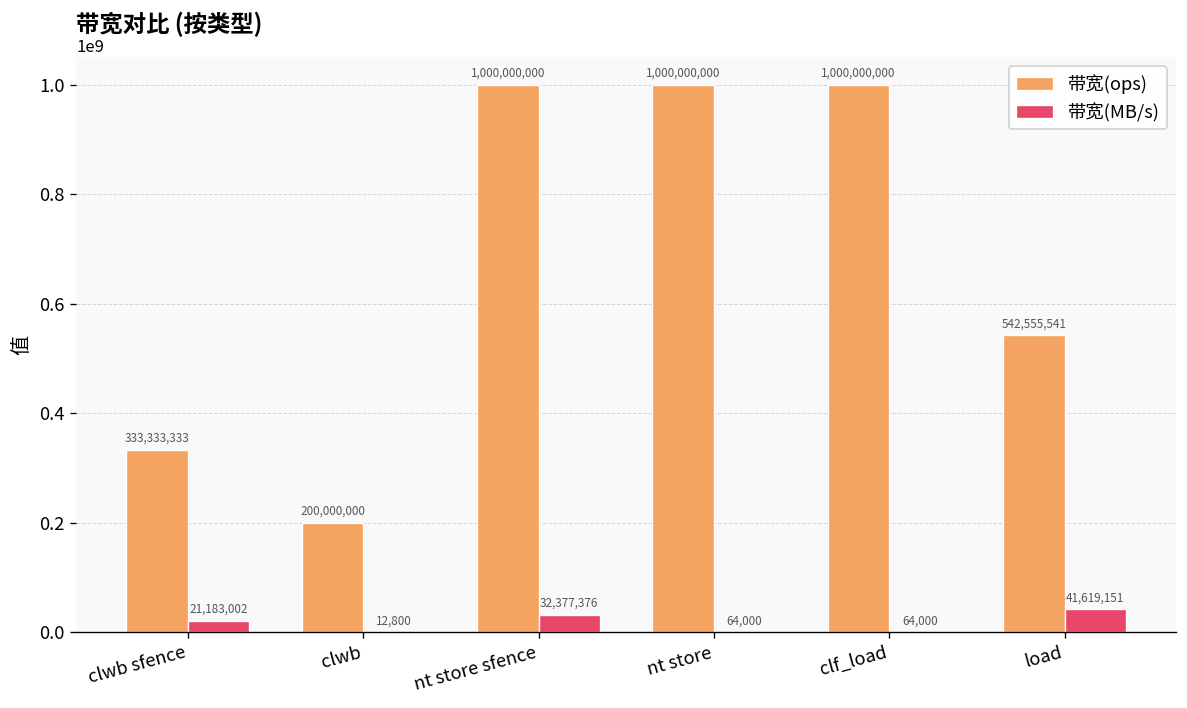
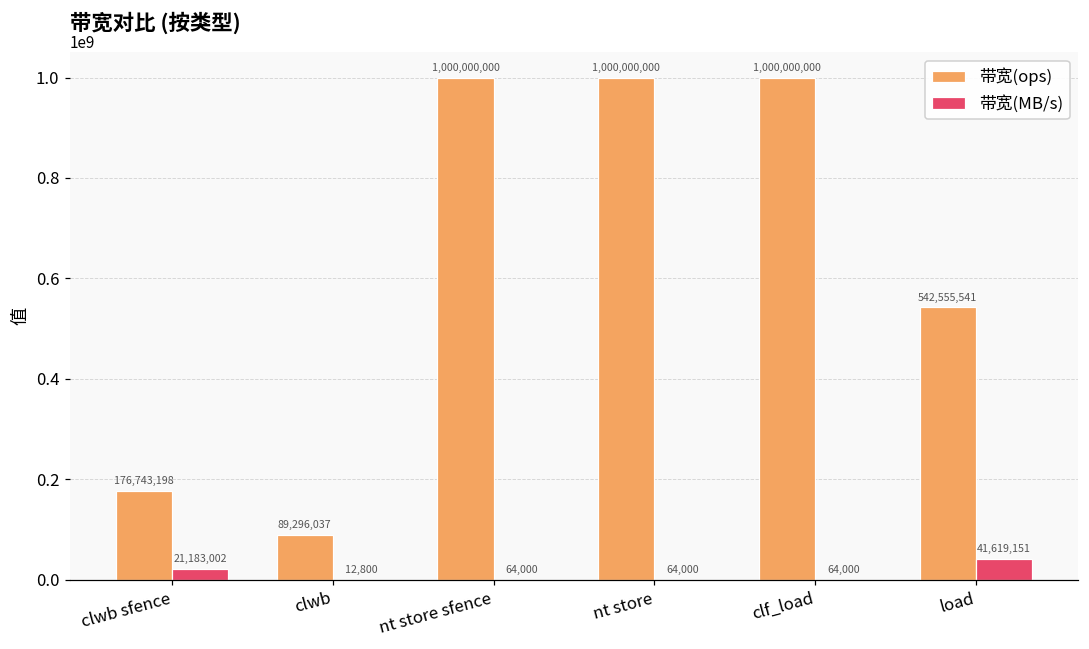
带宽(ops), clwb sfence: 333,333,333 -> 176,743,198
带宽(ops), clwb: 200,000,000 -> 89,296,037
带宽(MB/s), nt store sfence: 32,377,376 -> 64,000
